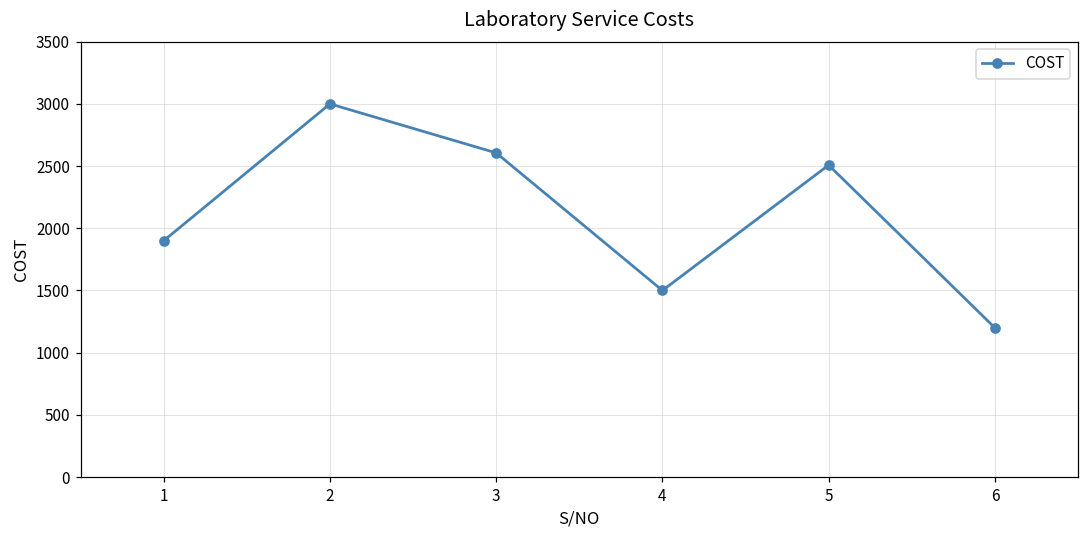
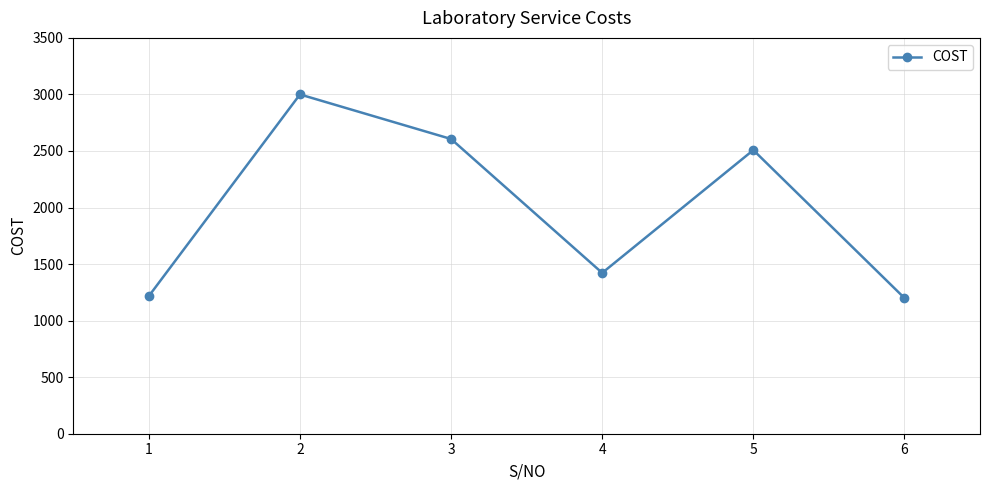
1: 1900 -> 1220
4: 1500 -> 1420
